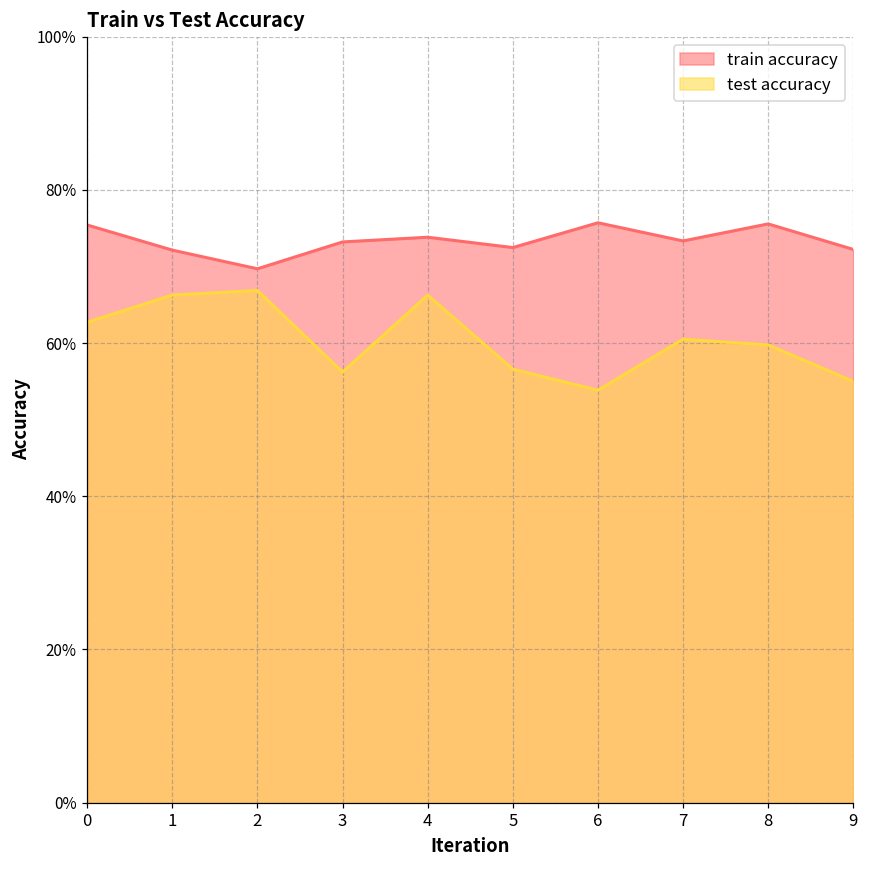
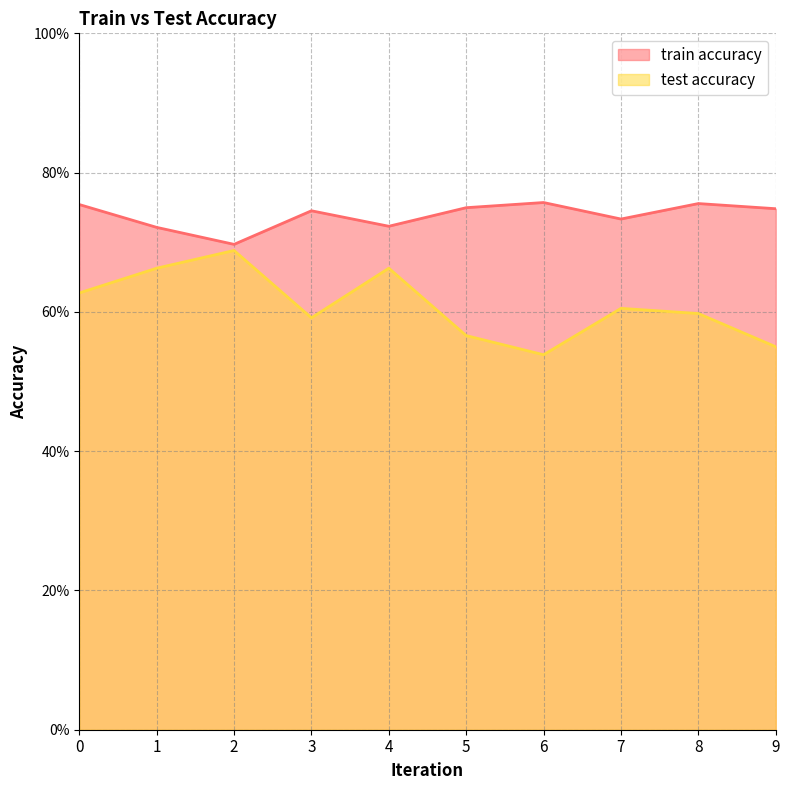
test accuracy, 2: 67% -> 69%
train accuracy, 3: 73% -> 75%
test accuracy, 3: 56% -> 59%
train accuracy, 4: 74% -> 72%
train accuracy, 5: 72% -> 75%
train accuracy, 9: 72% -> 75%
